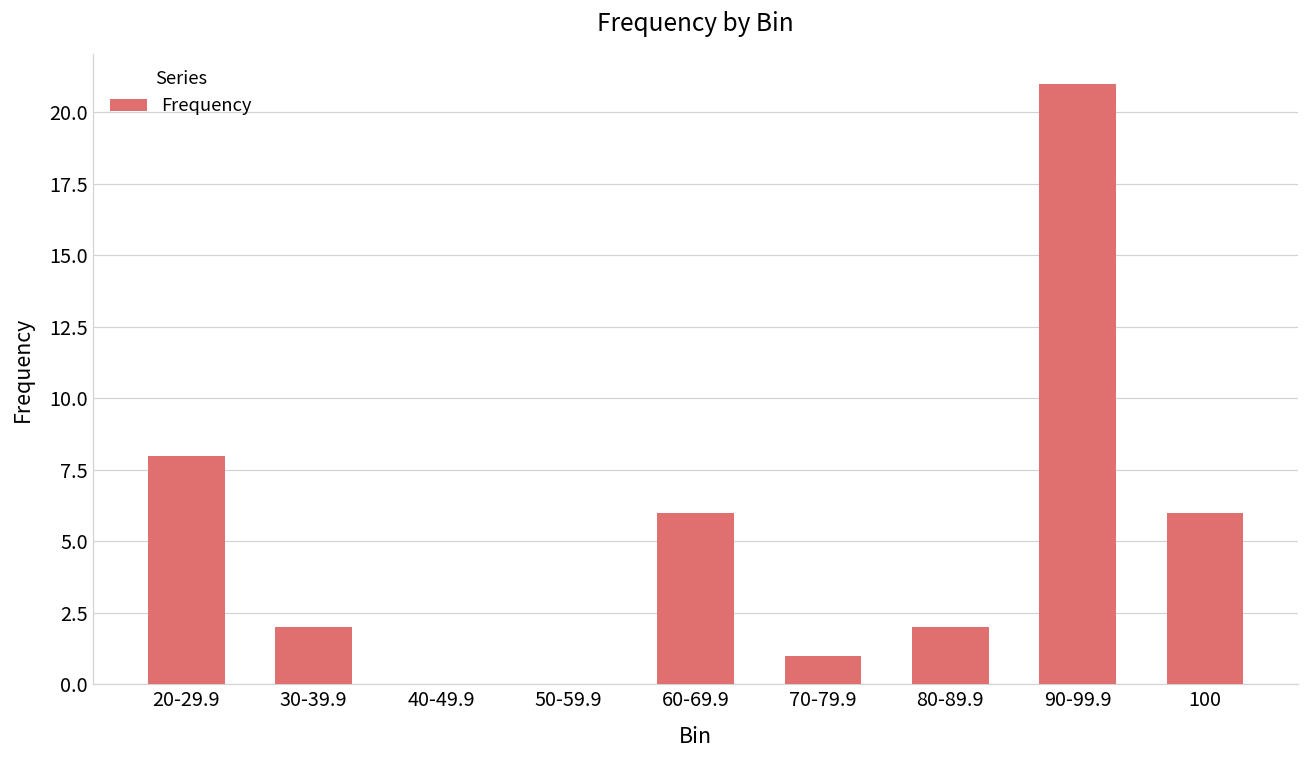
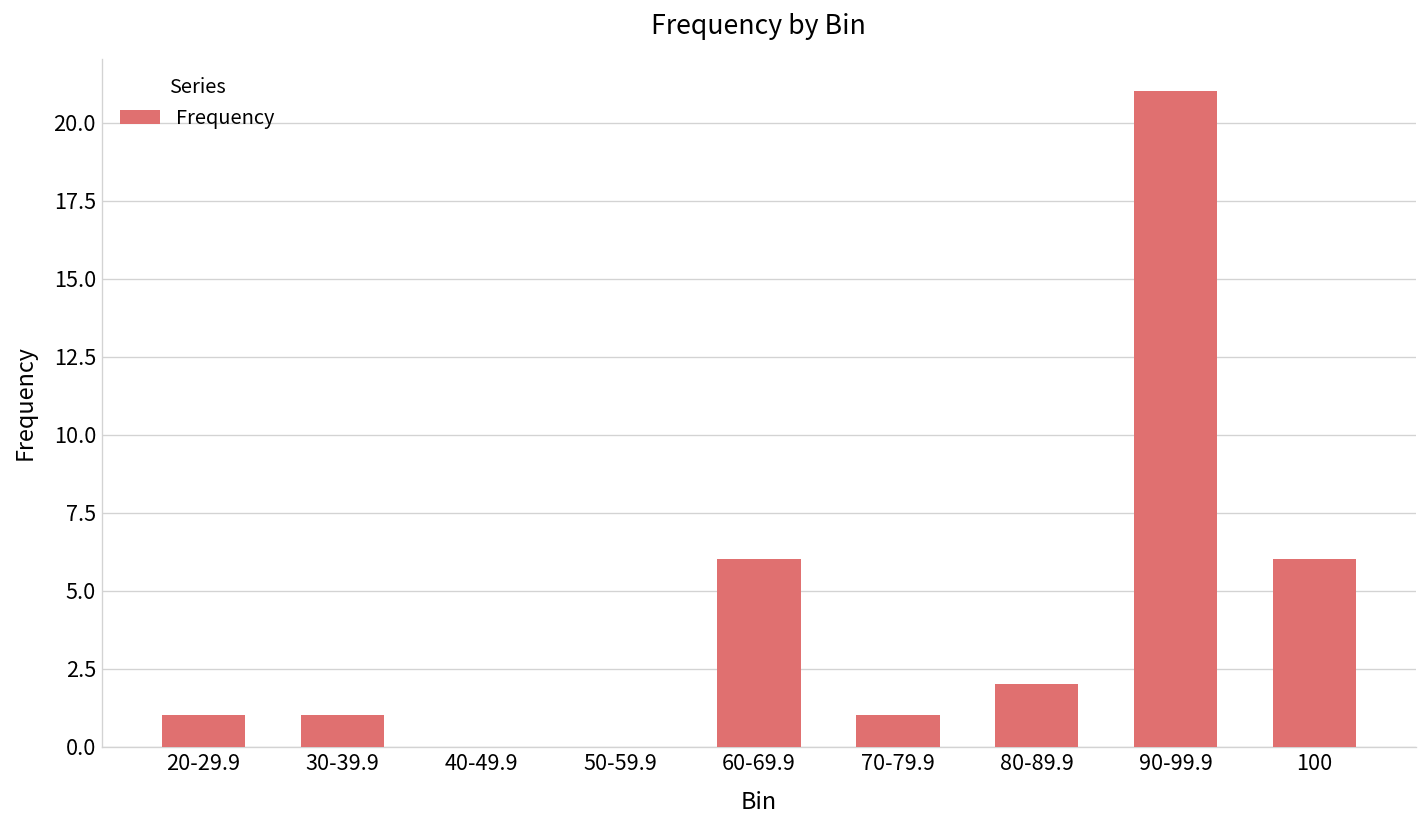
20-29.9: 8 -> 1
30-39.9: 2 -> 1
